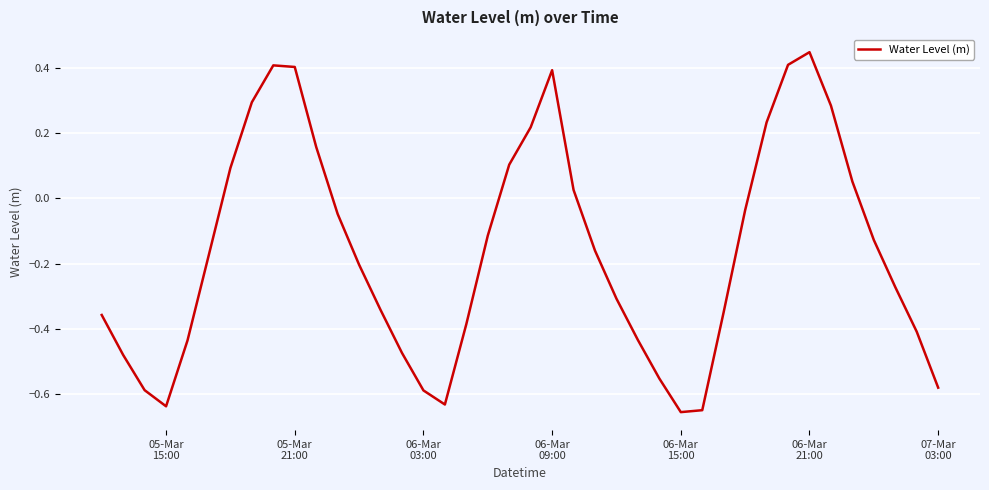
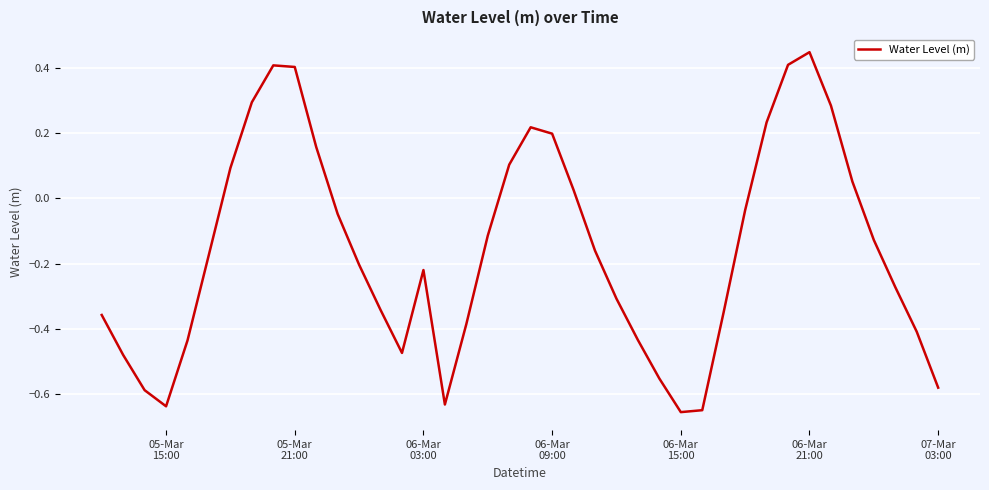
06-Mar 03:00: -0.59 -> -0.22
06-Mar 09:00: 0.39 -> 0.20
